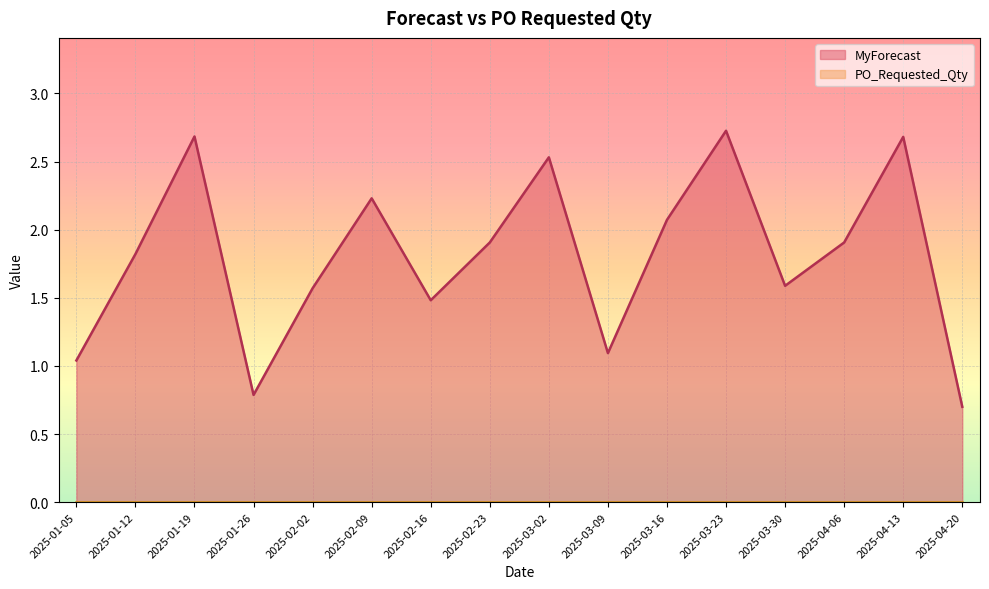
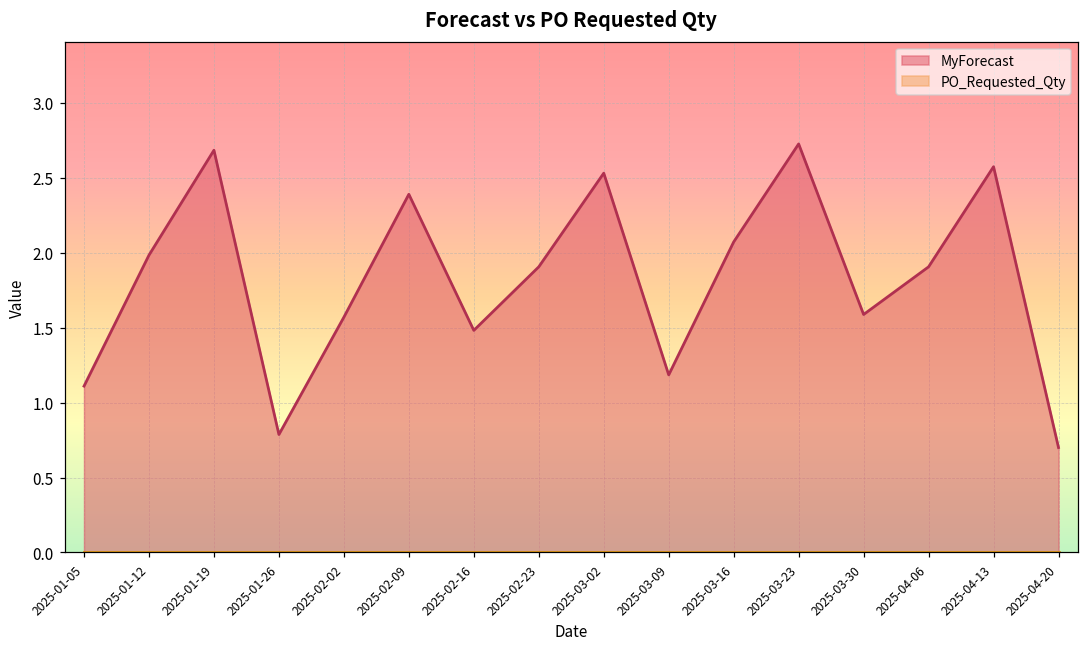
MyForecast, 2025-01-05: 1.04 -> 1.11
MyForecast, 2025-01-12: 1.82 -> 1.98
MyForecast, 2025-02-09: 2.23 -> 2.39
MyForecast, 2025-03-09: 1.09 -> 1.19
MyForecast, 2025-04-13: 2.68 -> 2.57
